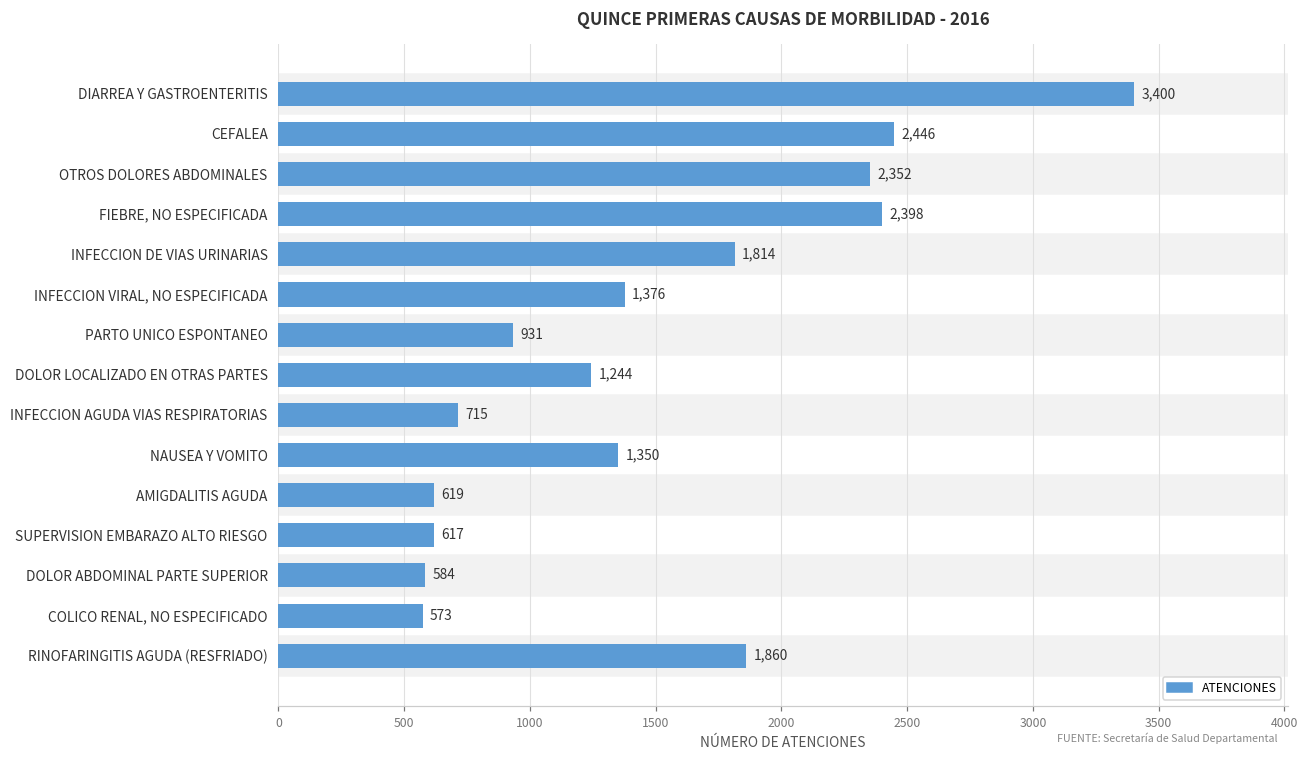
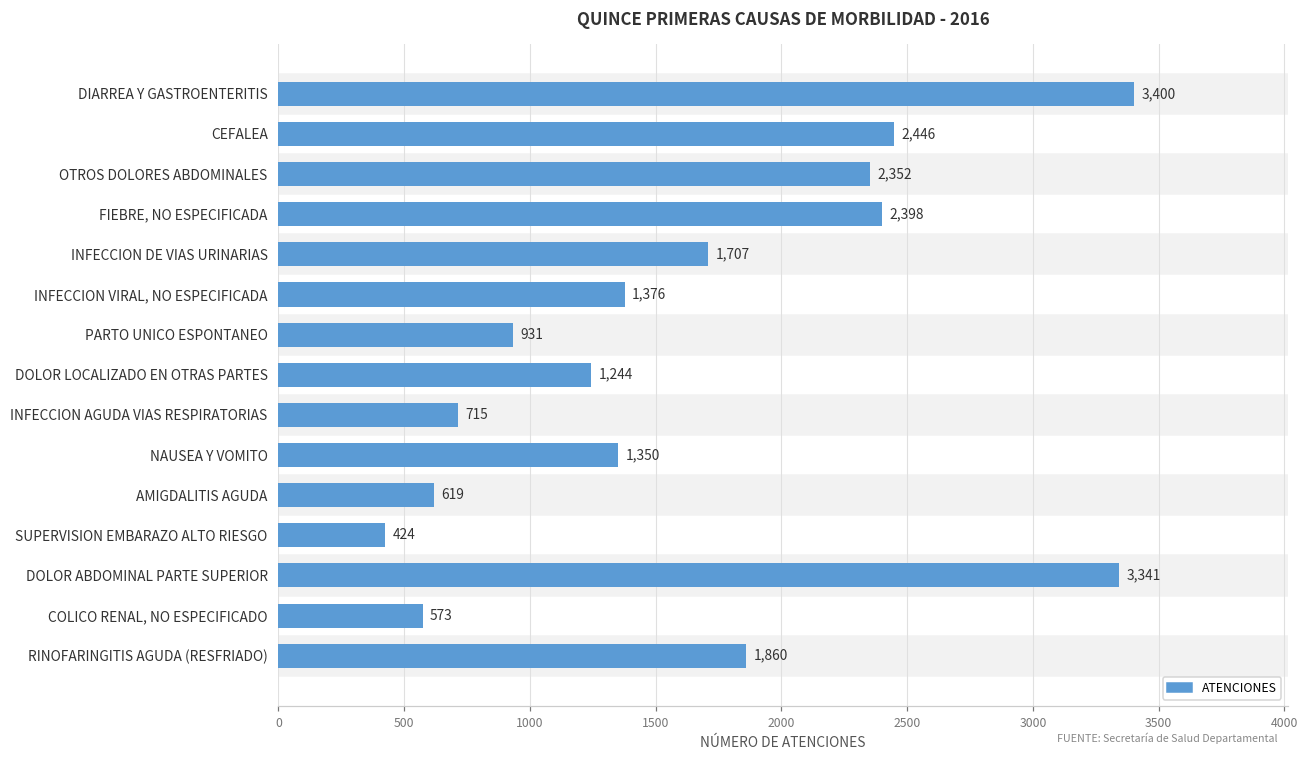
INFECCION DE VIAS URINARIAS: 1,814 -> 1,707
SUPERVISION EMBARAZO ALTO RIESGO: 617 -> 424
DOLOR ABDOMINAL PARTE SUPERIOR: 584 -> 3,341
